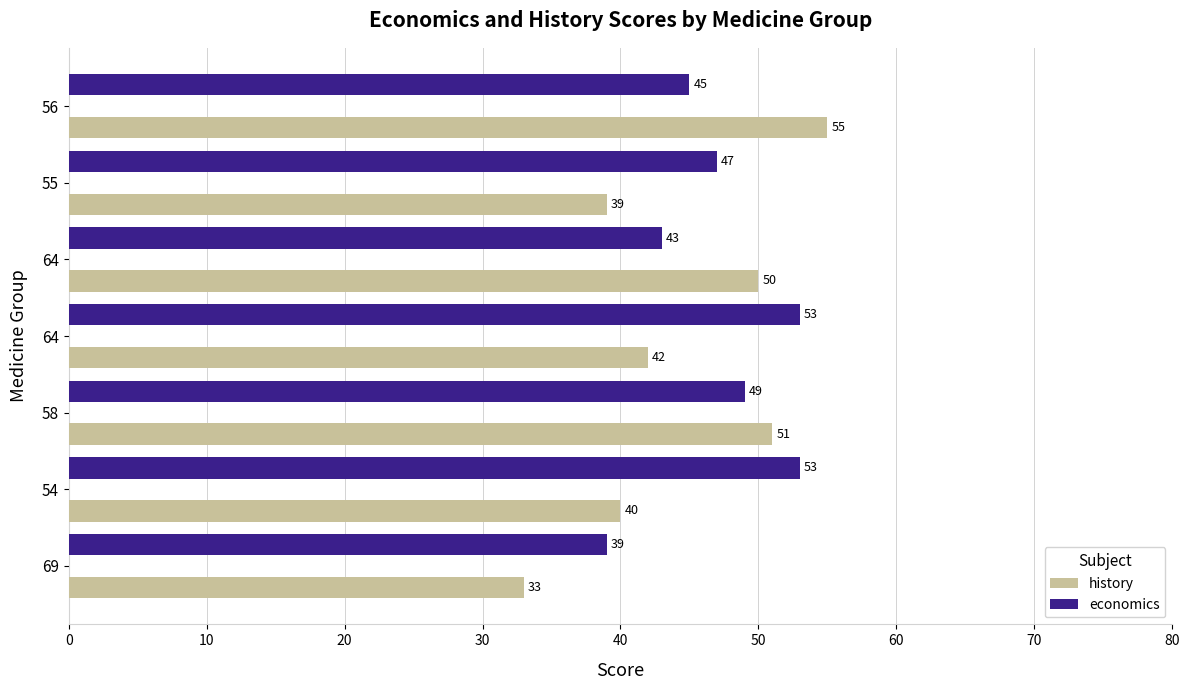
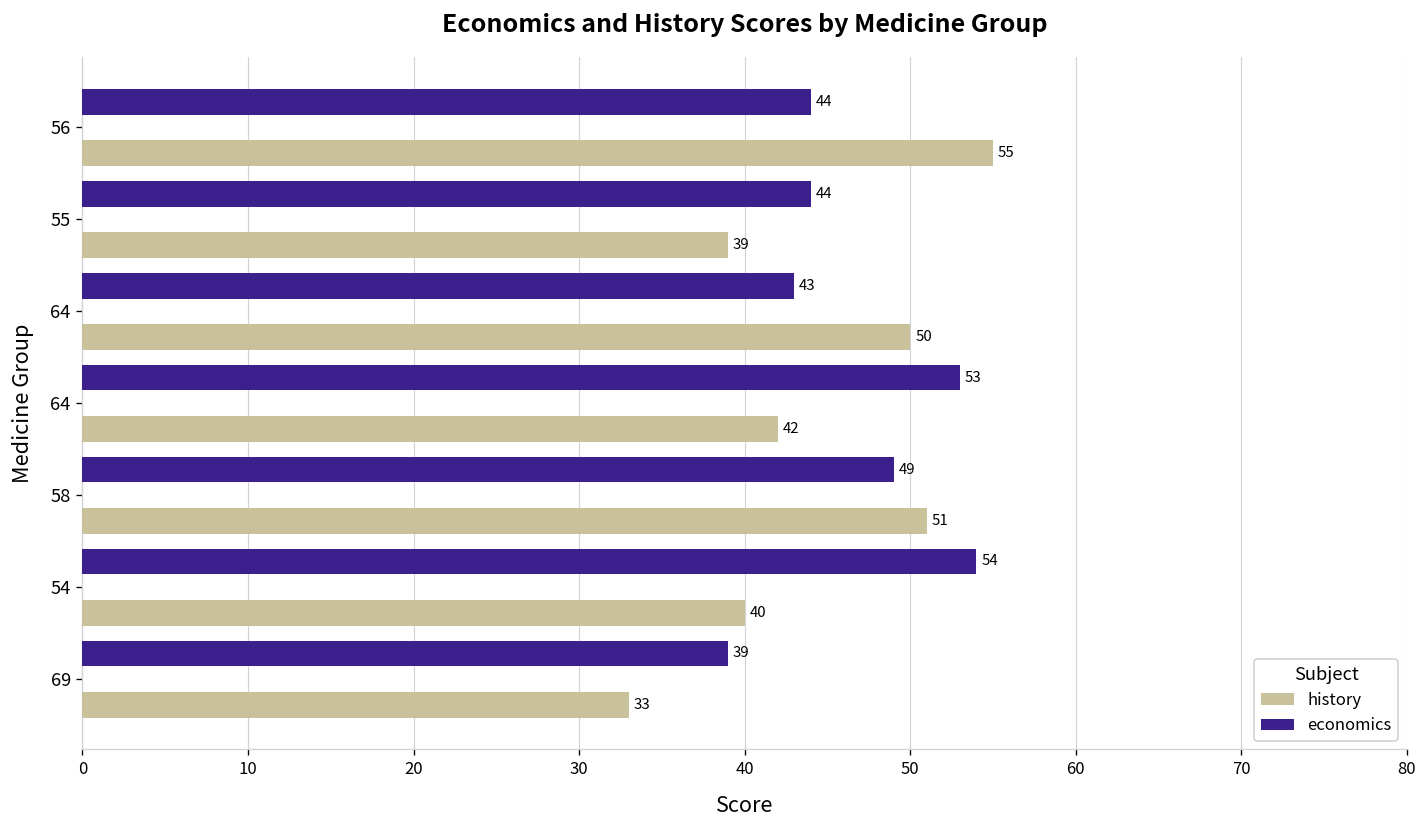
economics, 56: 45 -> 44
economics, 55: 47 -> 44
economics, 54: 53 -> 54
